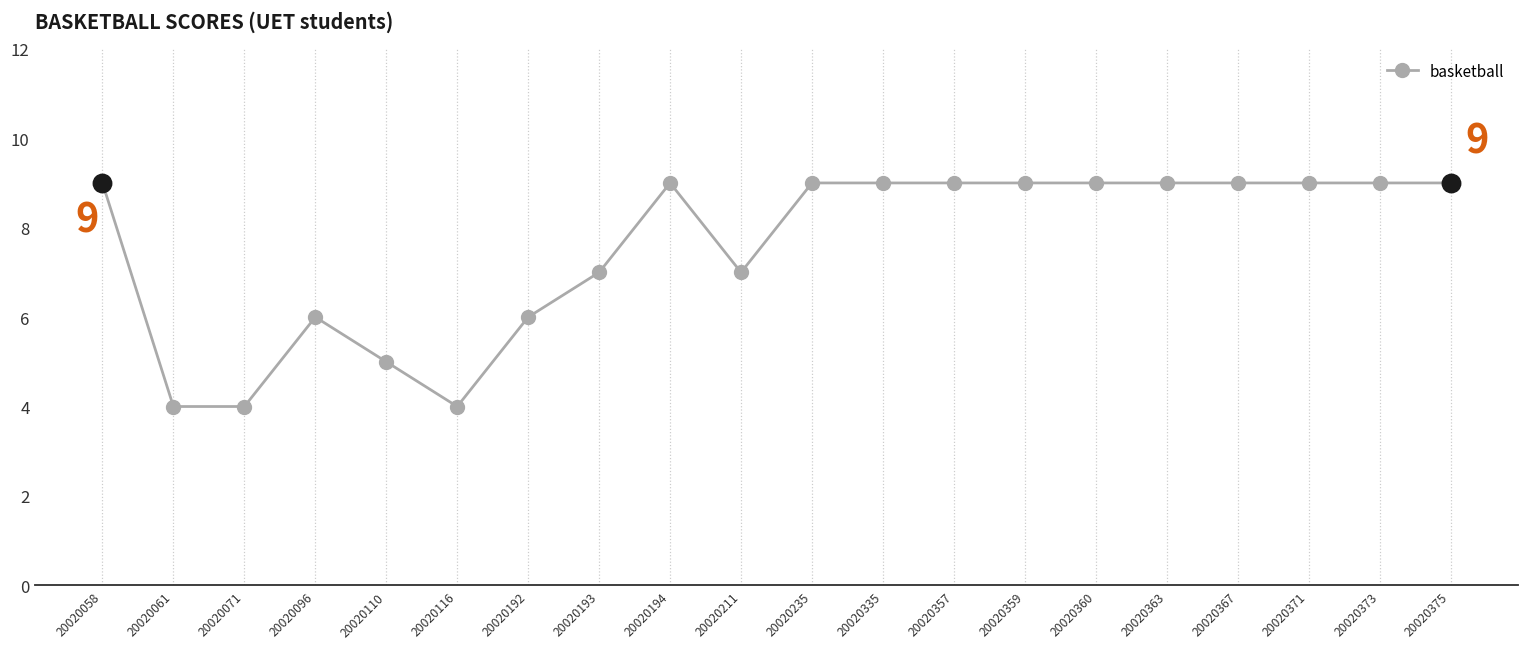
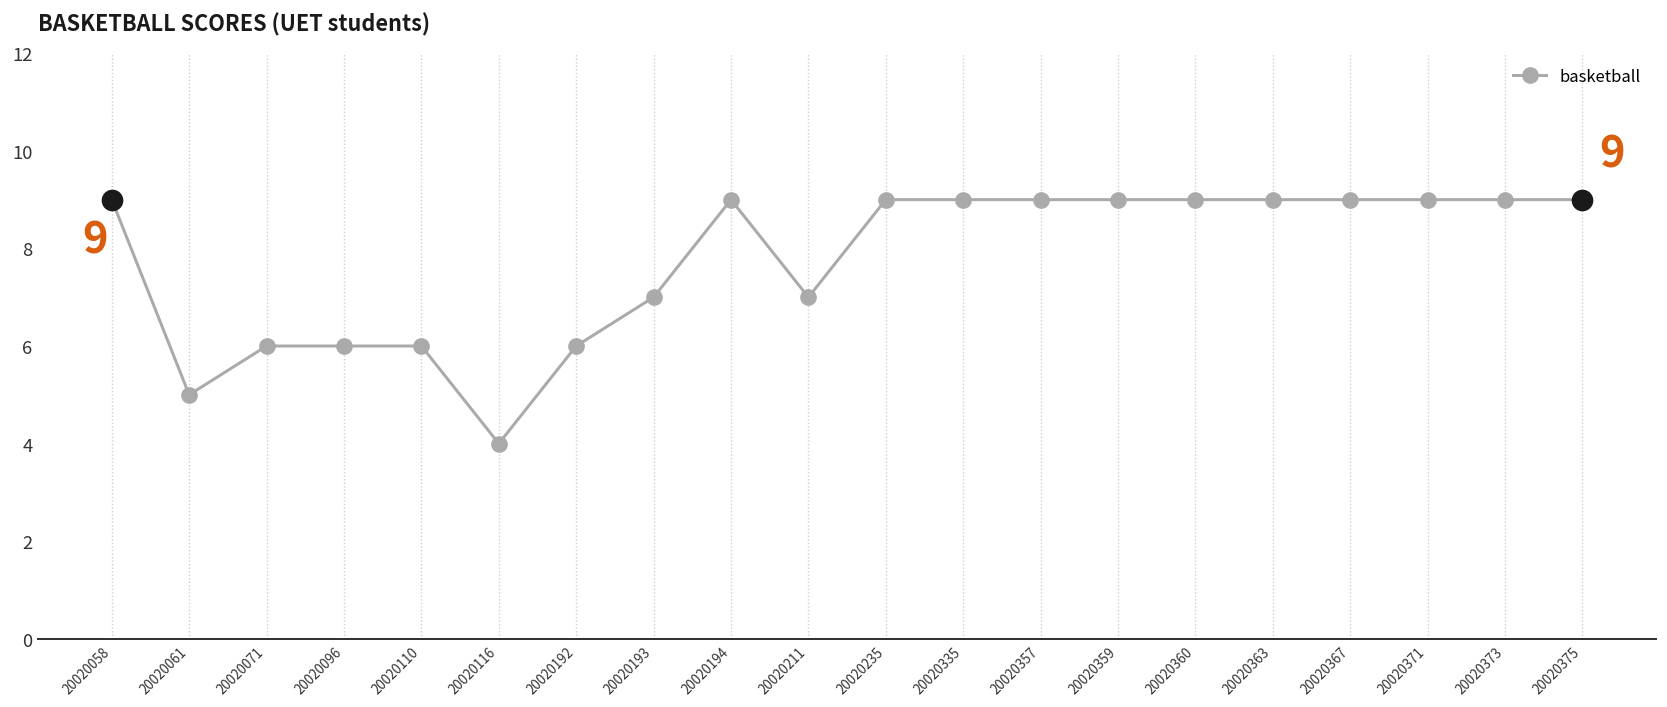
basketball, 20020061: 4 -> 5
basketball, 20020071: 4 -> 6
basketball, 20020110: 5 -> 6
